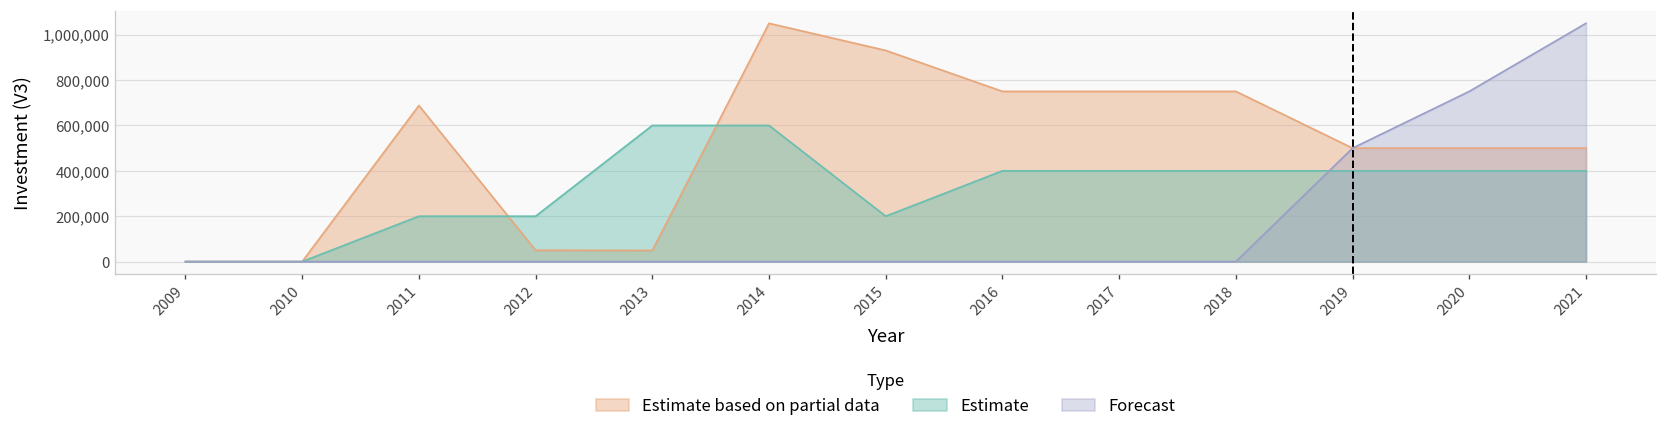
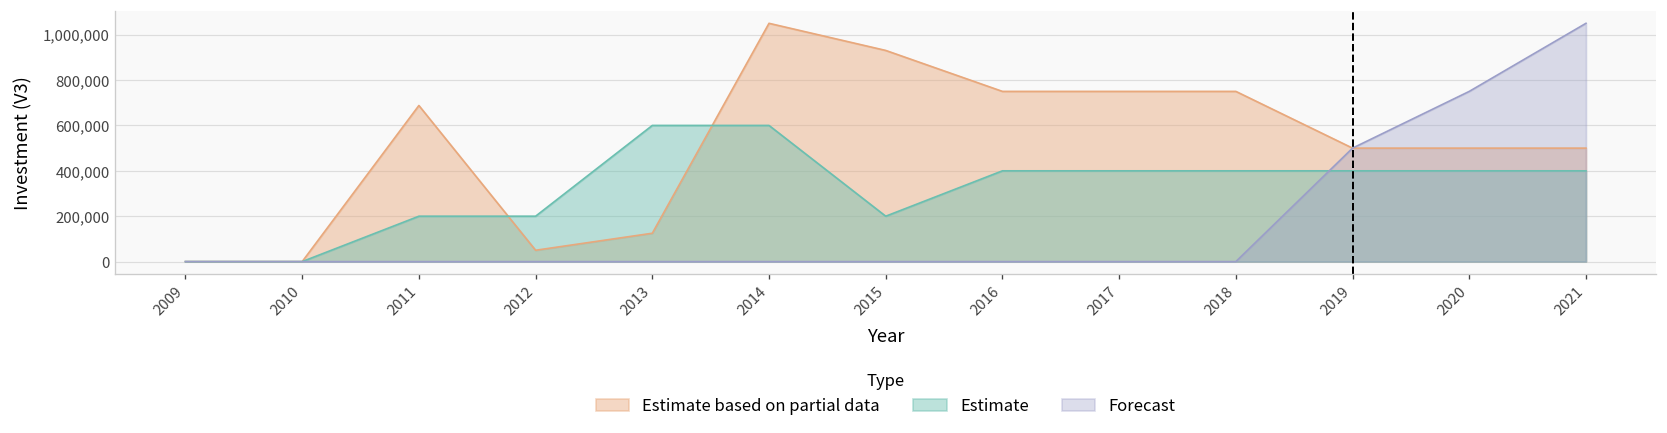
Estimate based on partial data, 2013: 50,000 -> 130,000
